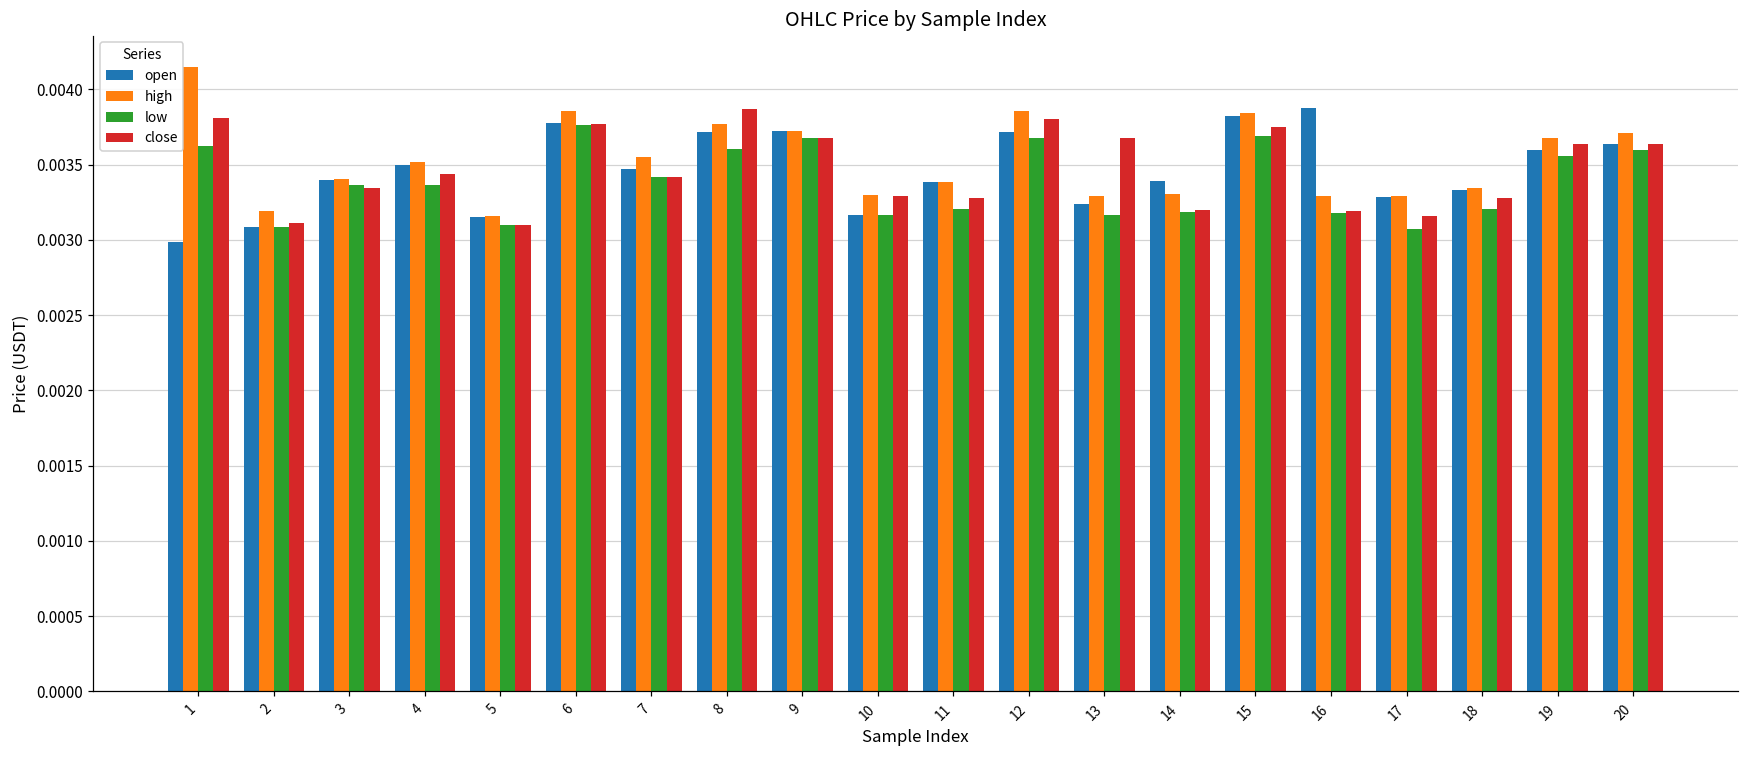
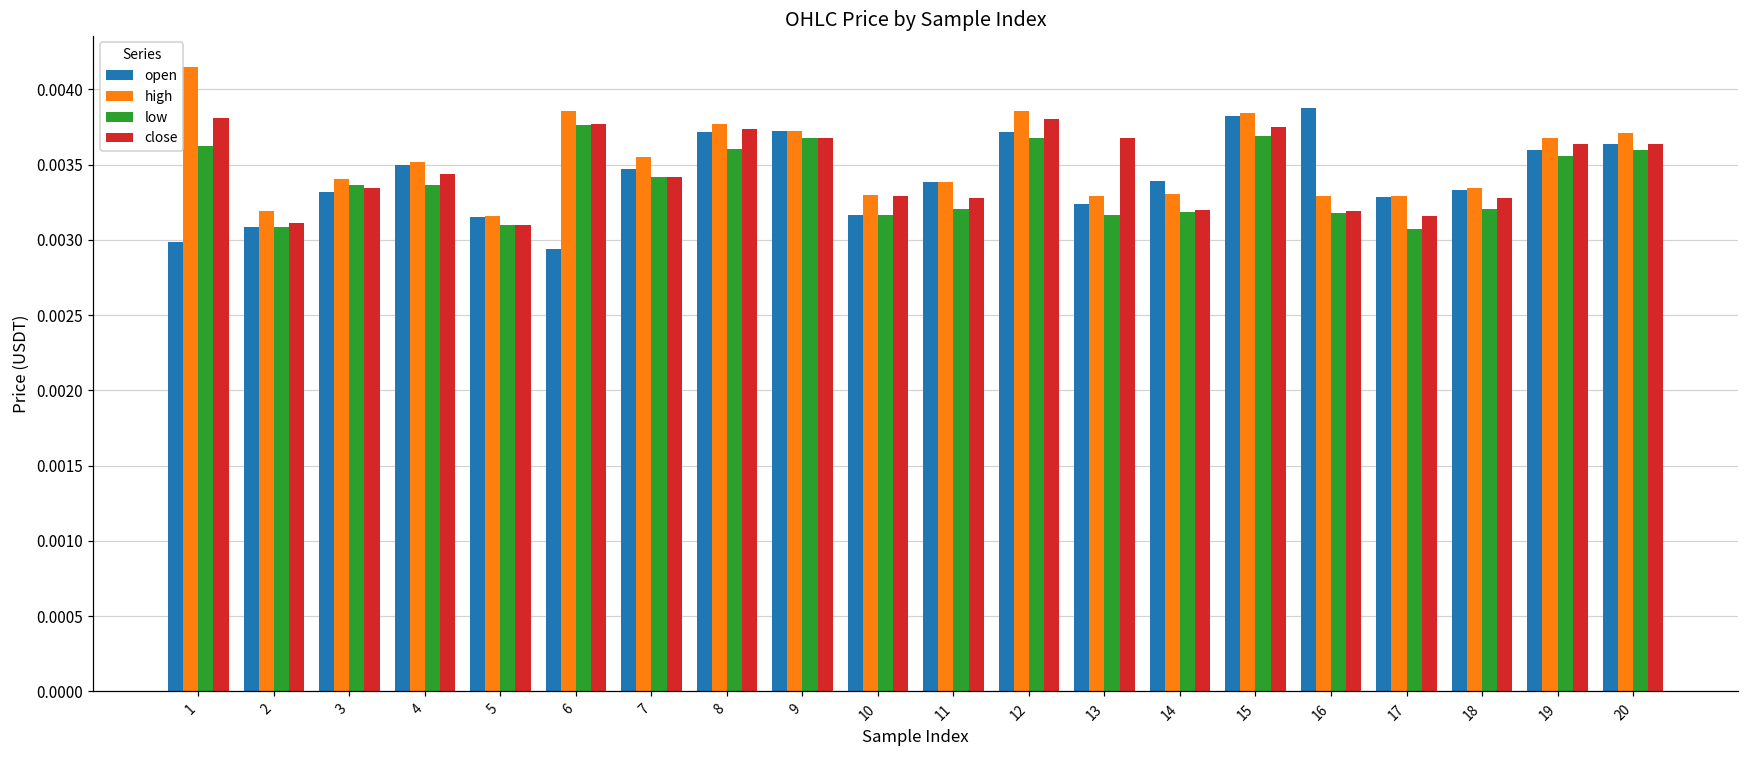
open, 3: 0.00340 -> 0.00332
open, 6: 0.00377 -> 0.00294
close, 8: 0.00387 -> 0.00374
